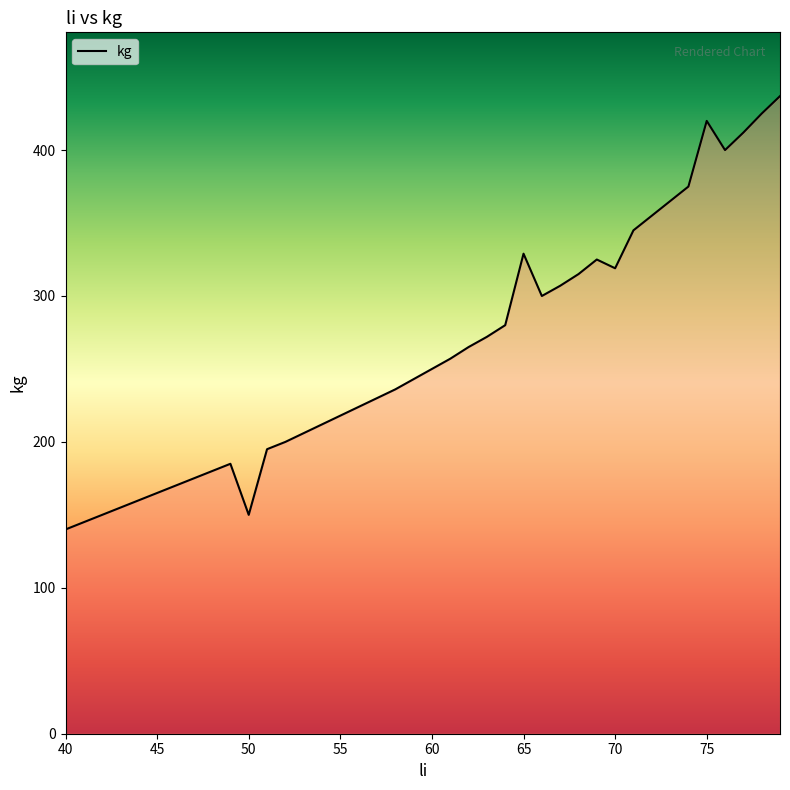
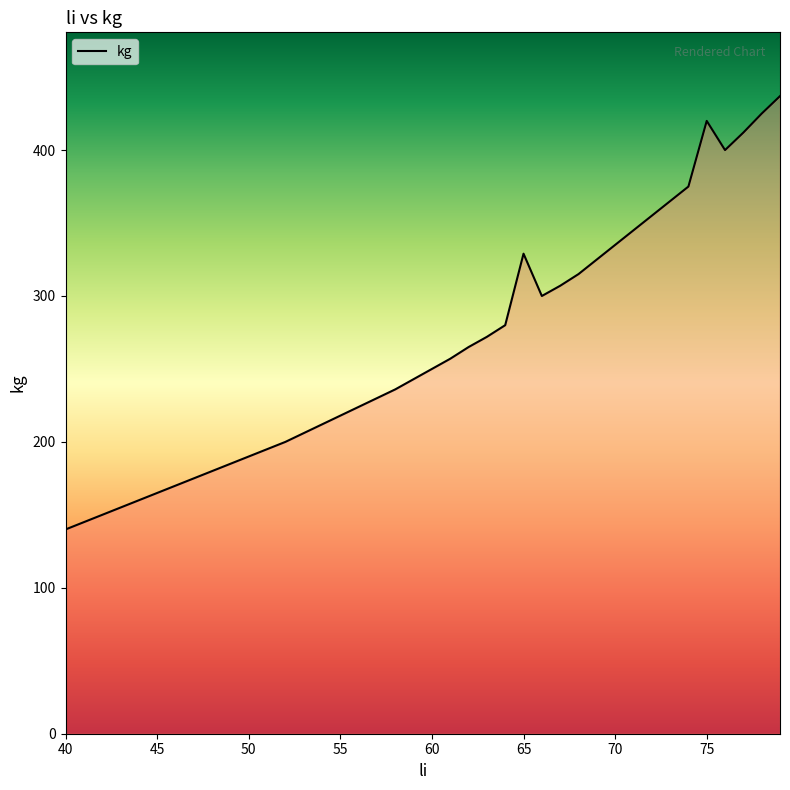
50: 150 -> 190
70: 319 -> 335
